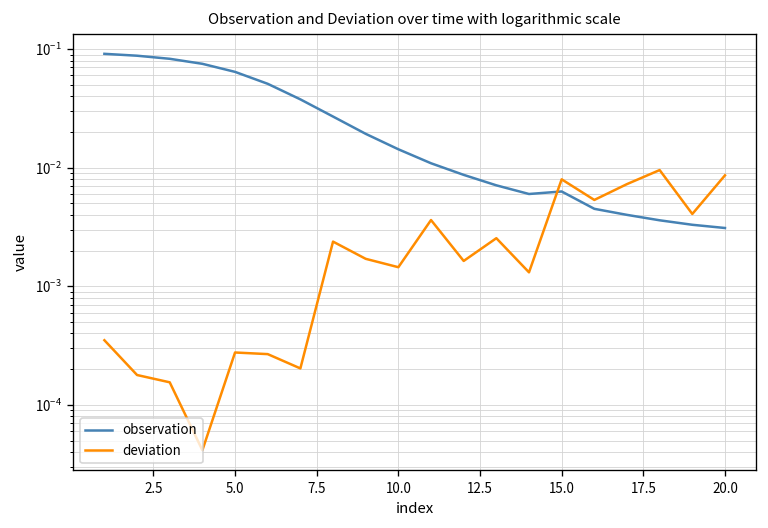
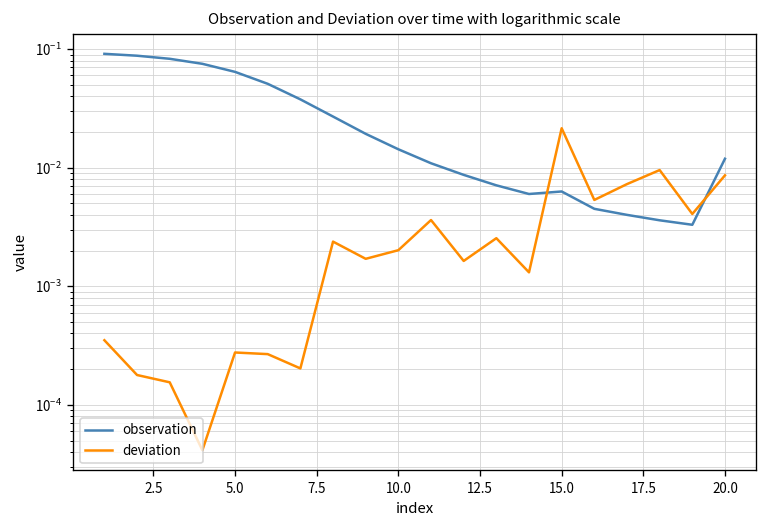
deviation, 10.0: 0.0014 -> 0.0020
deviation, 15.0: 0.008 -> 0.022
observation, 20.0: 0.0031 -> 0.012
